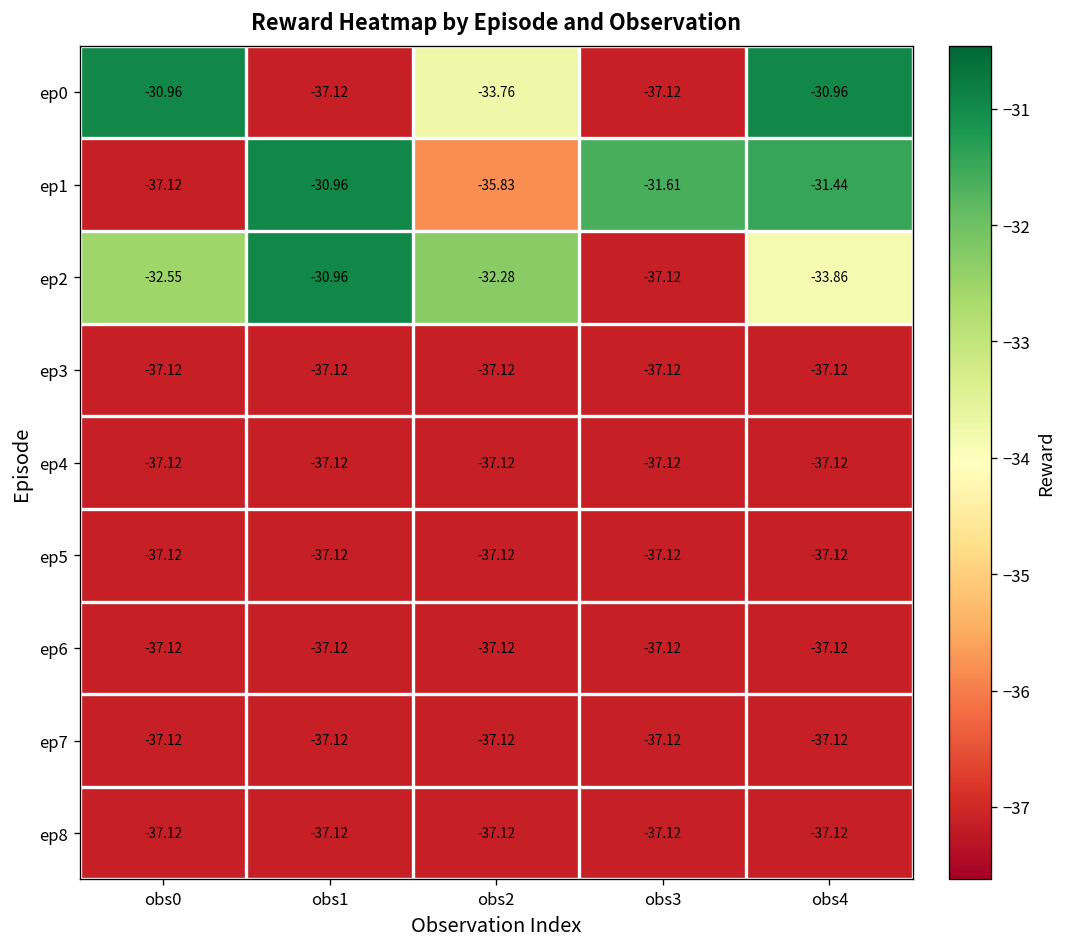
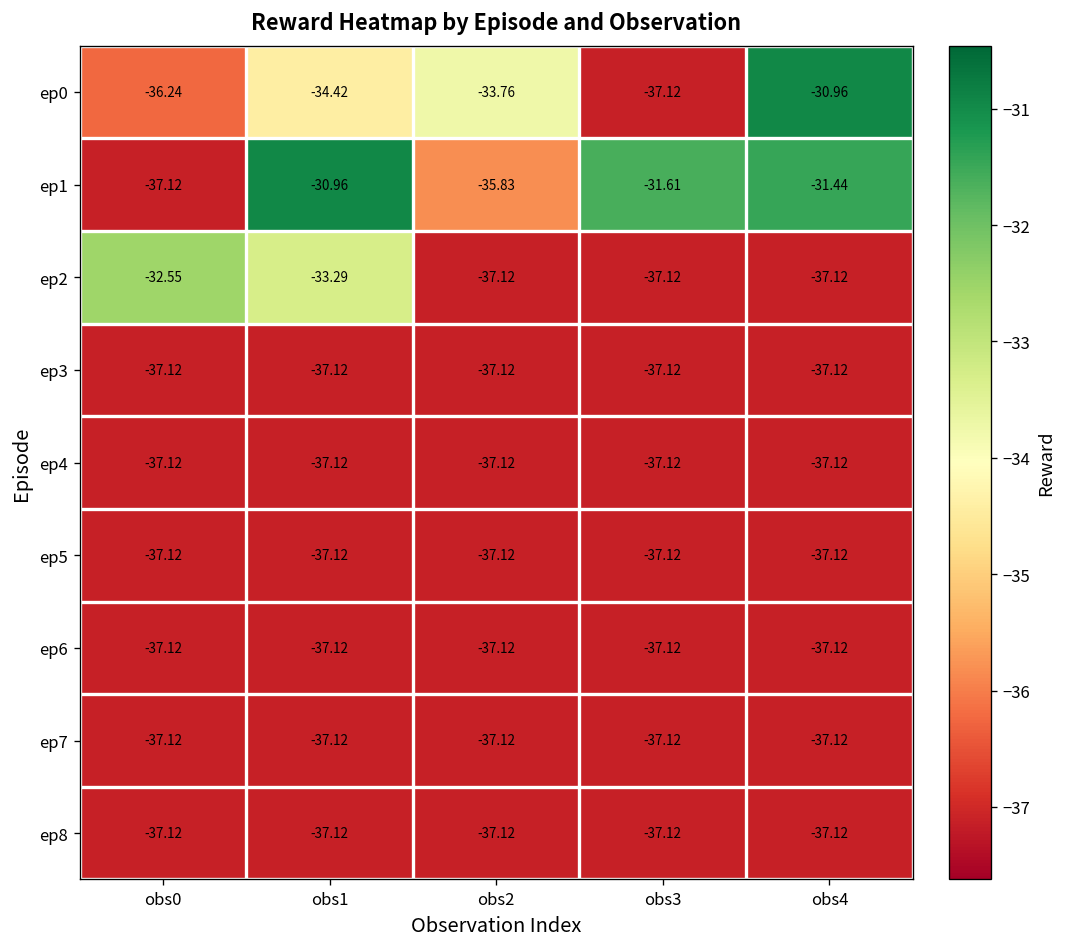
ep0, obs0: -30.96 -> -36.24
ep0, obs1: -37.12 -> -34.42
ep2, obs1: -30.96 -> -33.29
ep2, obs2: -32.28 -> -37.12
ep2, obs4: -33.86 -> -37.12
